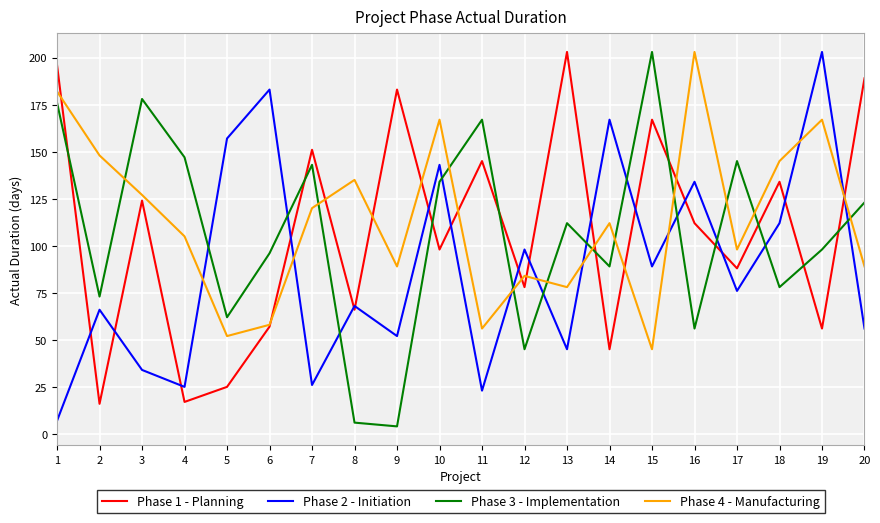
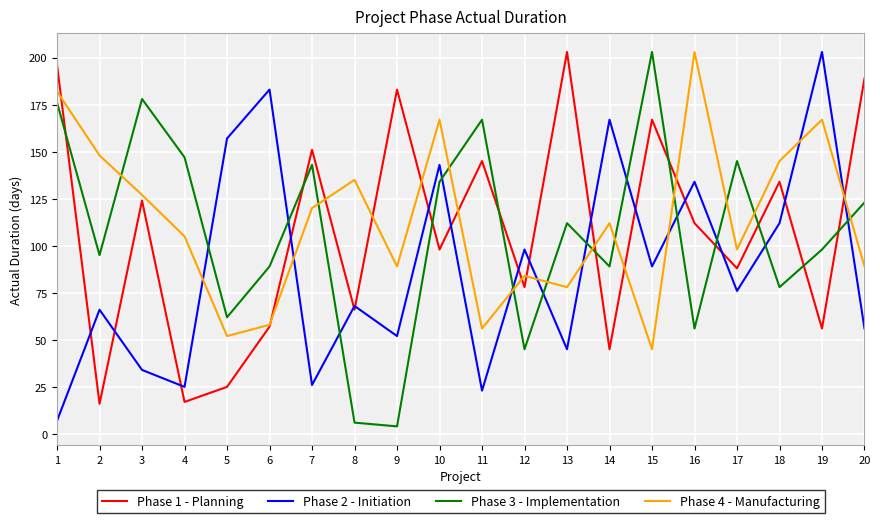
Phase 3 - Implementation, 2: 73 -> 95
Phase 3 - Implementation, 6: 96 -> 89
